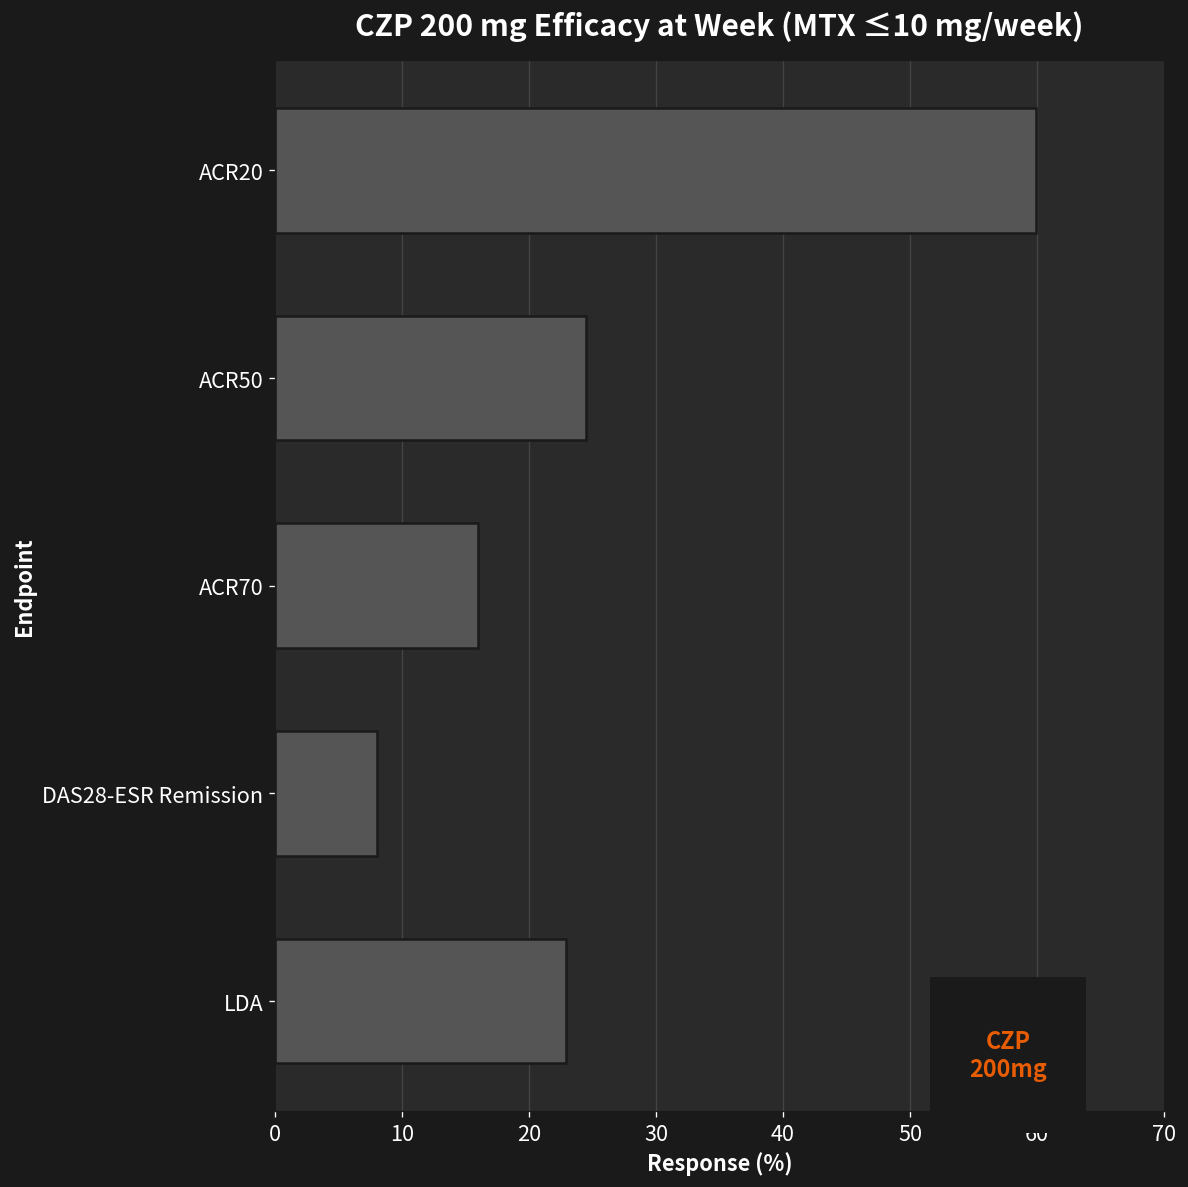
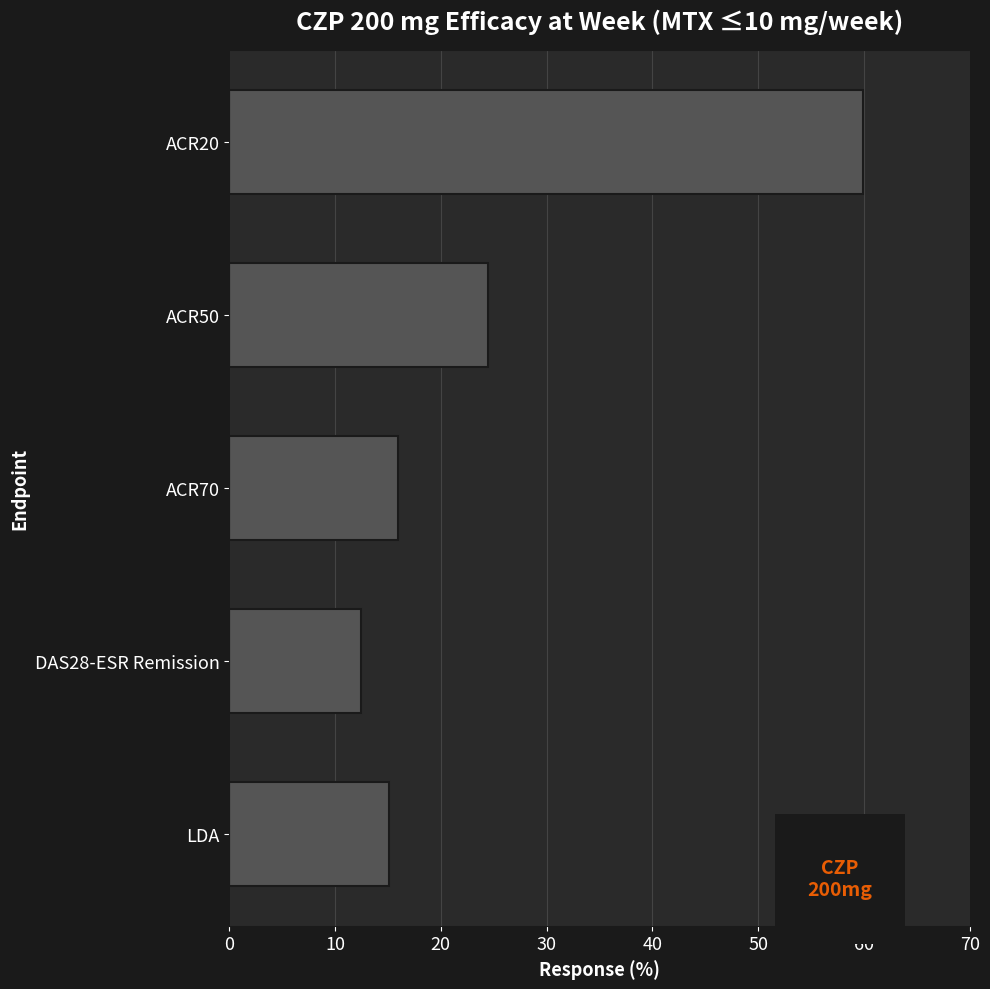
DAS28-ESR Remission: 8.0 -> 12.5
LDA: 22.9 -> 15.1
